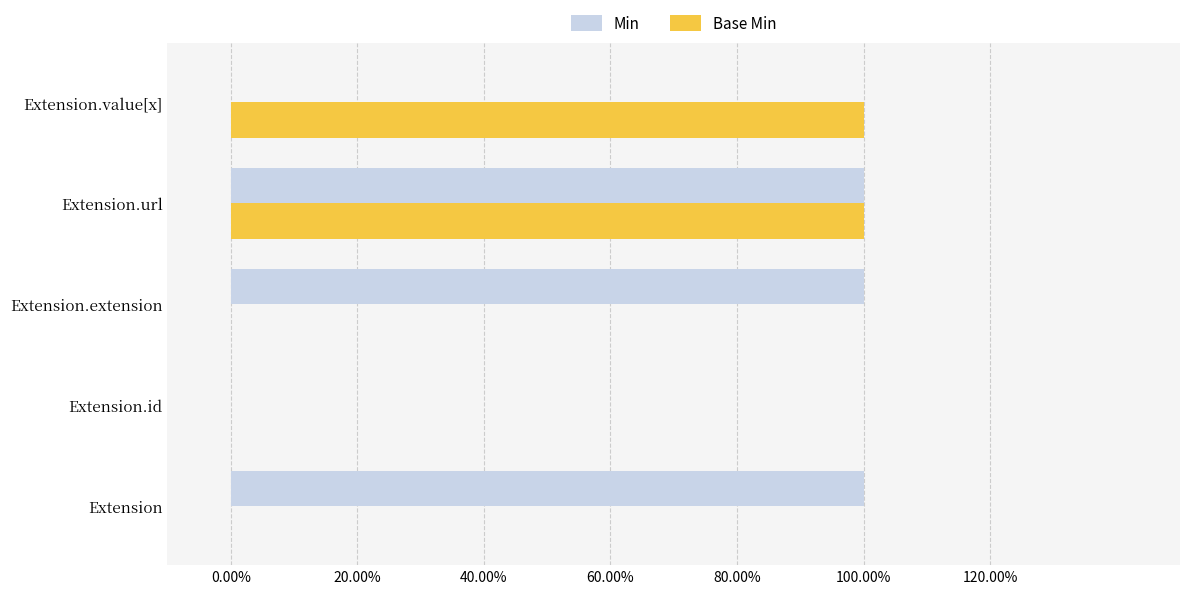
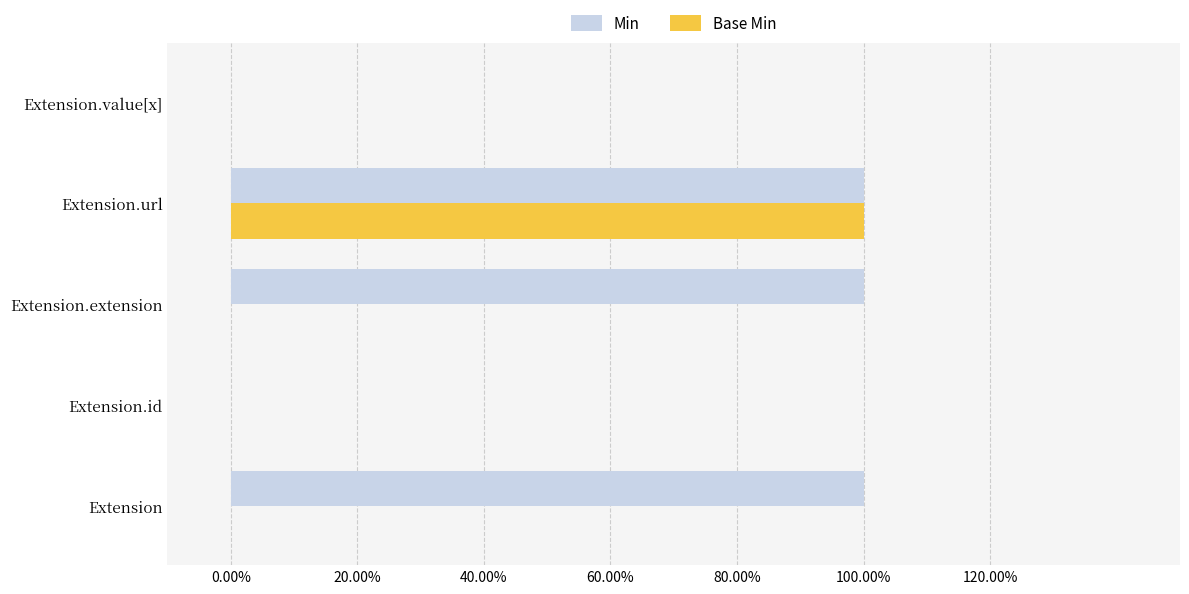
Base Min, Extension.value[x]: 100% -> 0%
